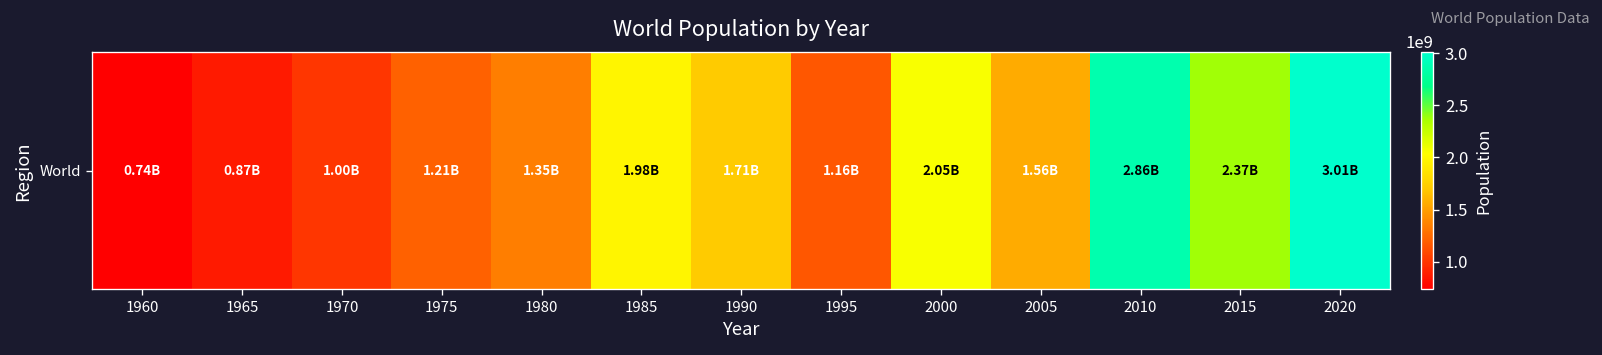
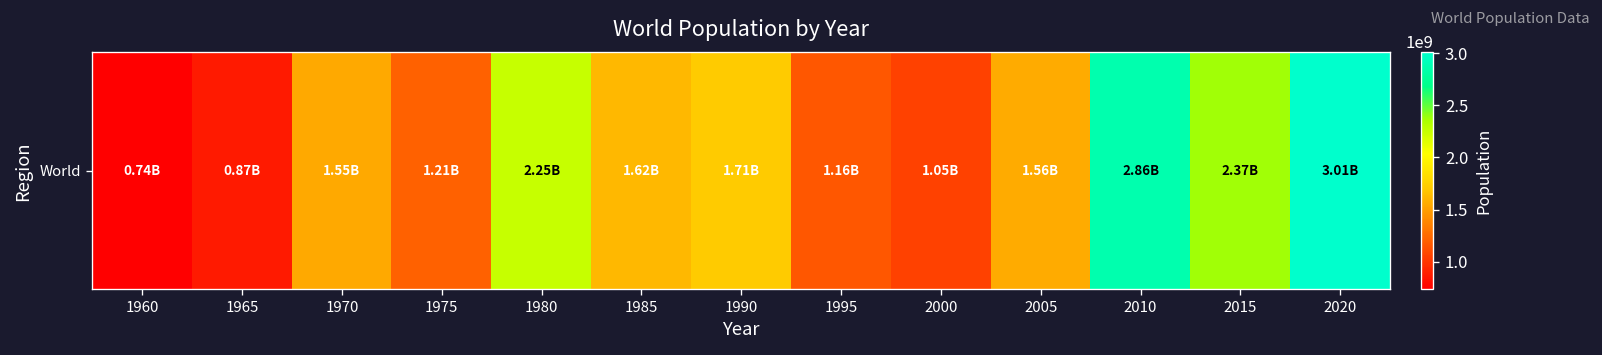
World, 1970: 1.00B -> 1.55B
World, 1980: 1.35B -> 2.25B
World, 1985: 1.98B -> 1.62B
World, 2000: 2.05B -> 1.05B
